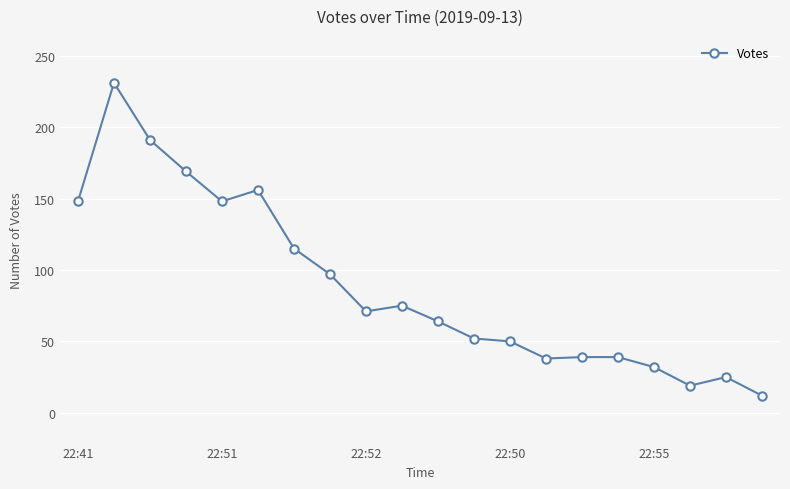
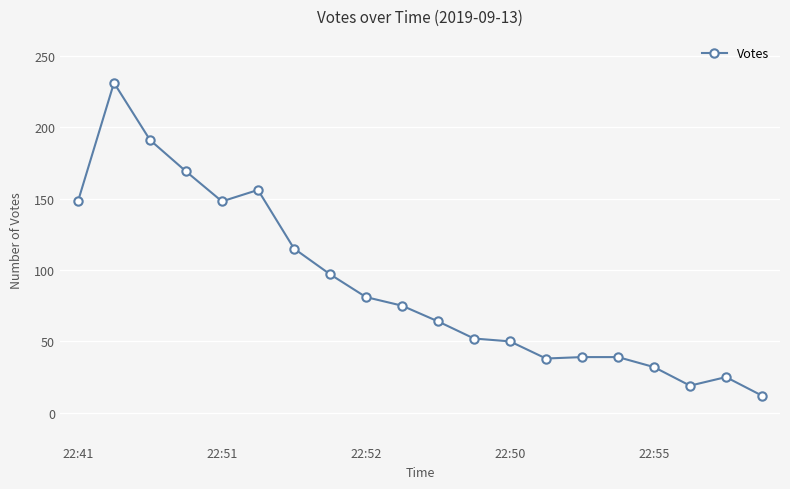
22:52: 71 -> 81
